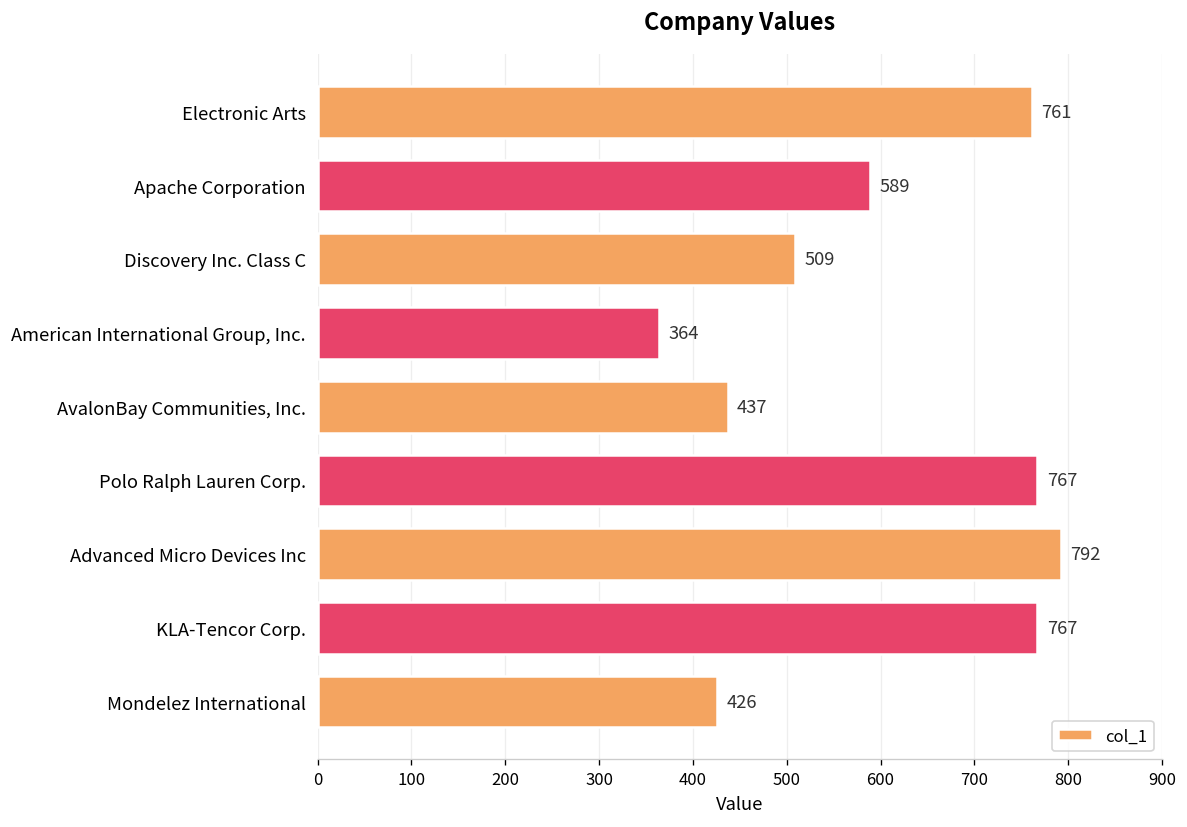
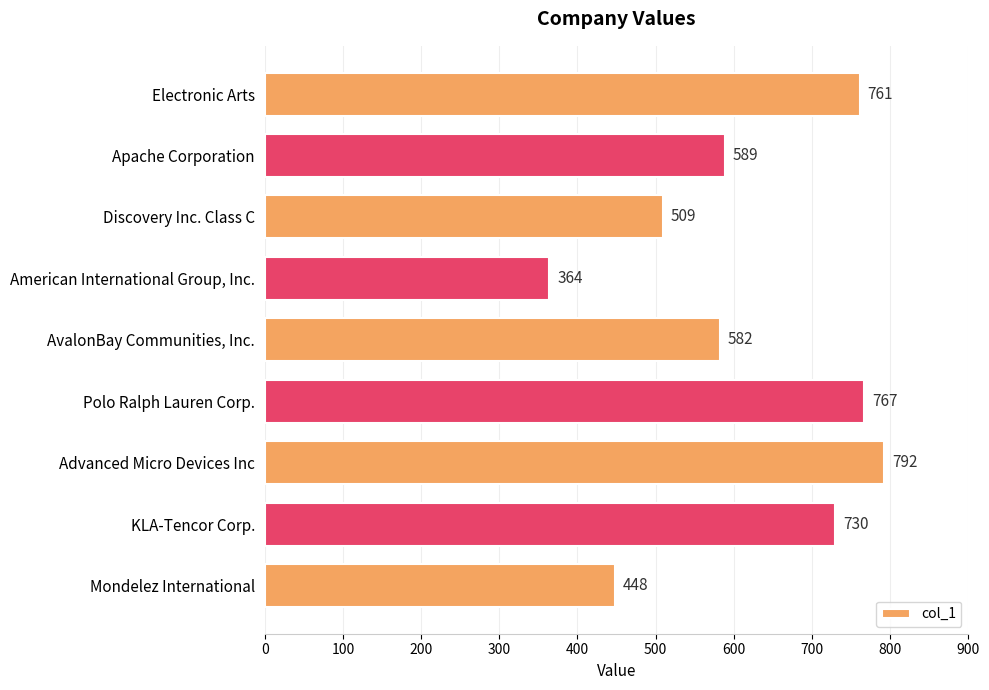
AvalonBay Communities, Inc.: 437 -> 582
KLA-Tencor Corp.: 767 -> 730
Mondelez International: 426 -> 448
